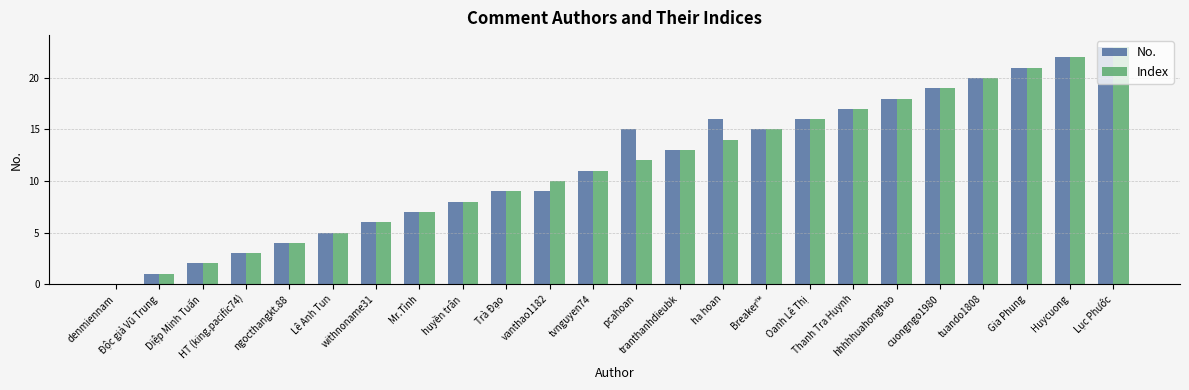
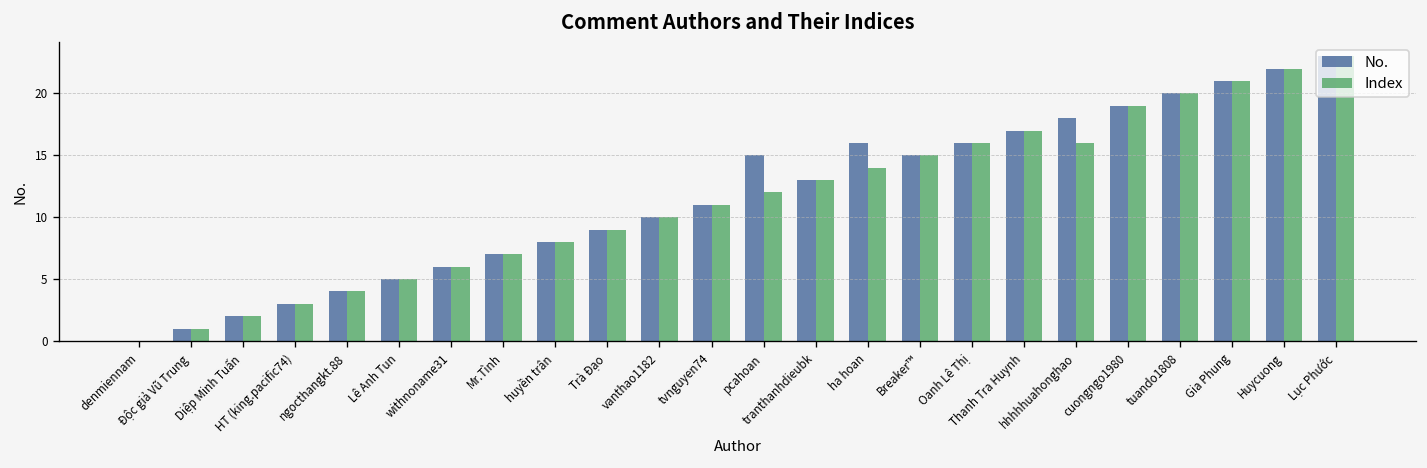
No., vanthao1182: 9 -> 10
Index, hhhhhuahonghao: 18 -> 16
